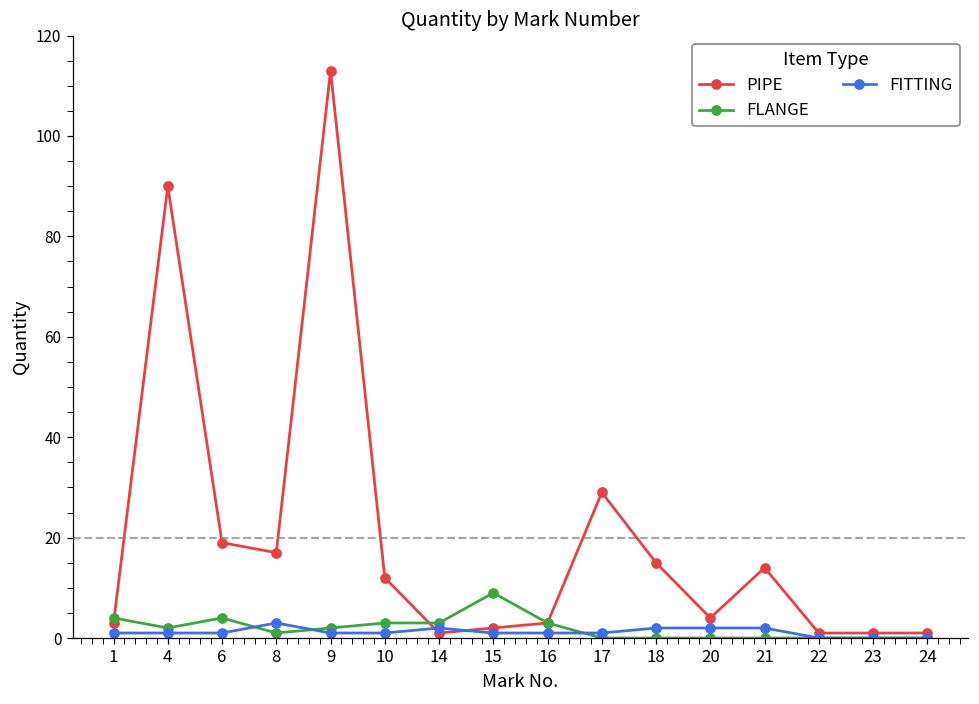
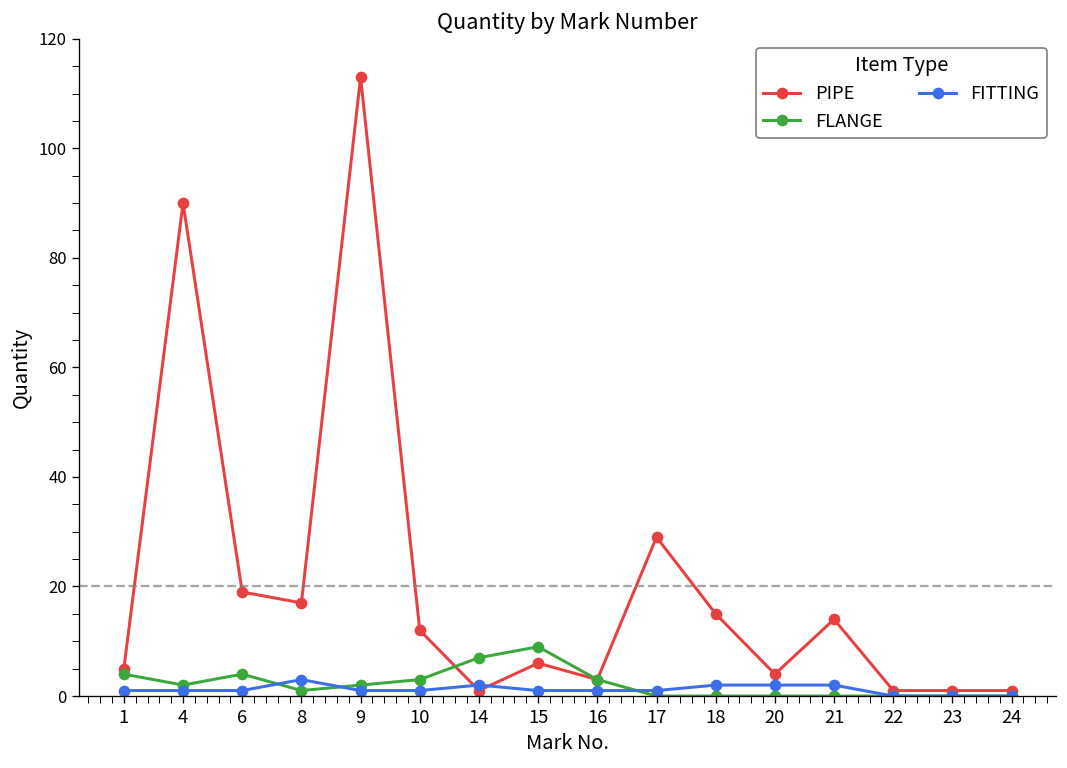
PIPE, 1: 3 -> 5
FLANGE, 14: 3 -> 7
PIPE, 15: 2 -> 6
